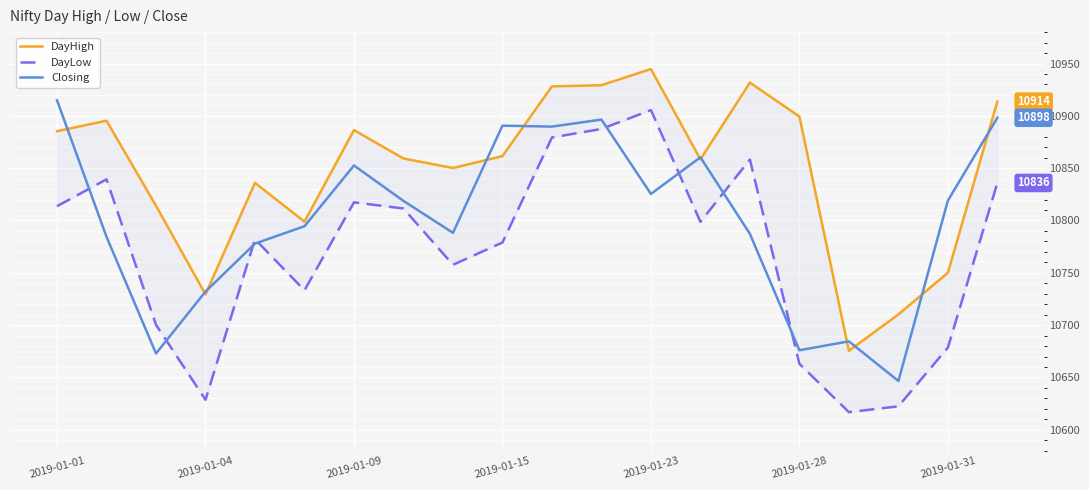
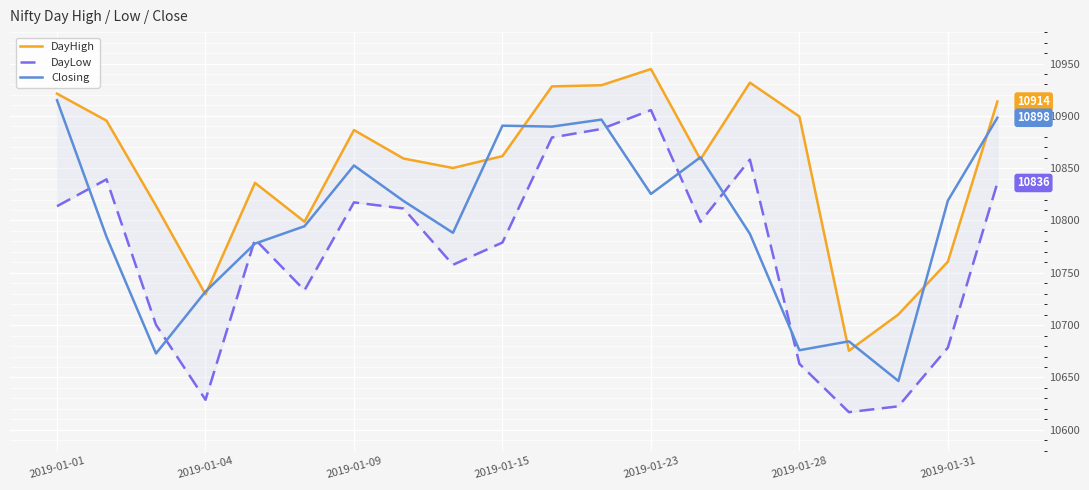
DayHigh, 2019-01-01: 10885 -> 10921
DayHigh, 2019-01-31: 10750 -> 10761
